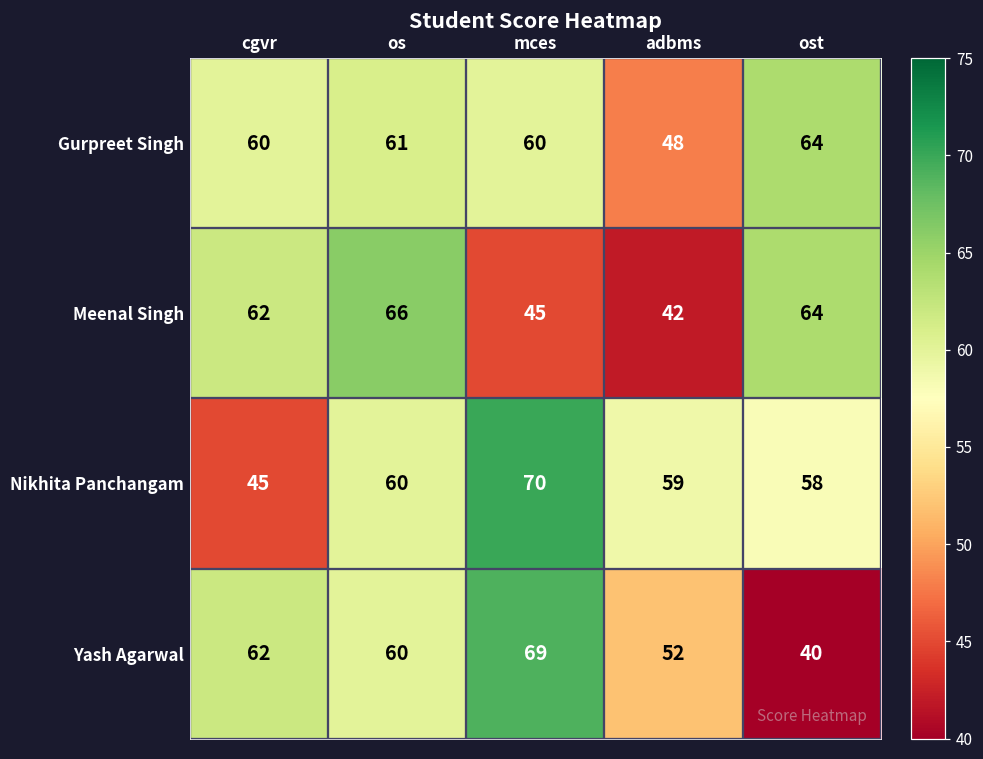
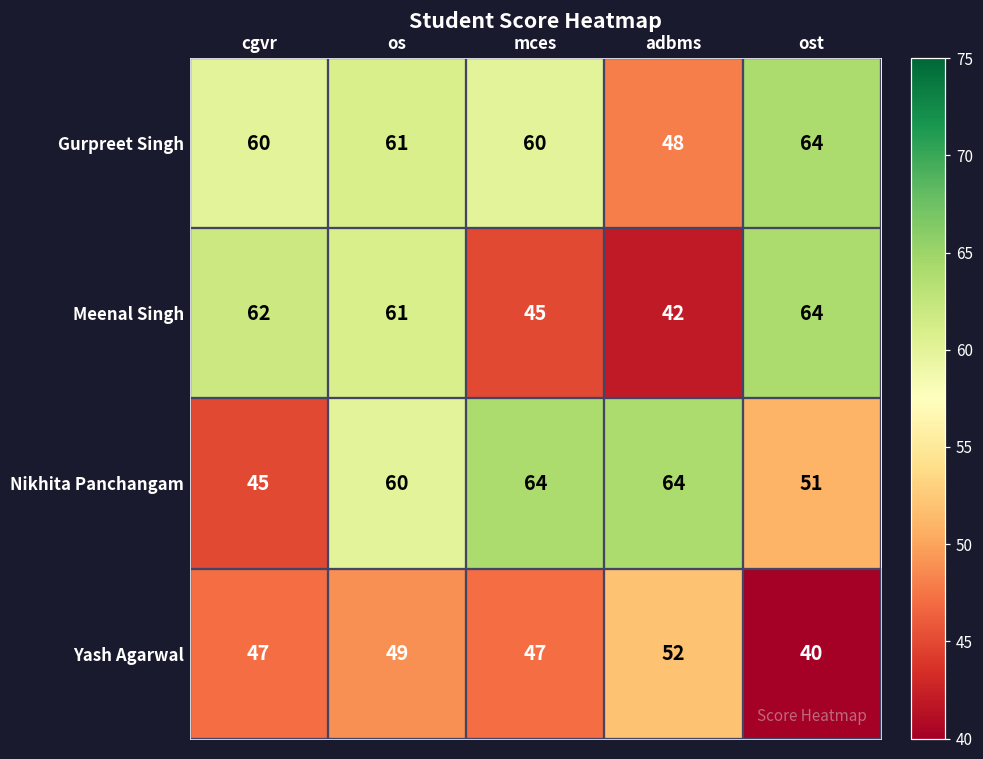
Meenal Singh, os: 66 -> 61
Nikhita Panchangam, mces: 70 -> 64
Nikhita Panchangam, adbms: 59 -> 64
Nikhita Panchangam, ost: 58 -> 51
Yash Agarwal, cgvr: 62 -> 47
Yash Agarwal, os: 60 -> 49
Yash Agarwal, mces: 69 -> 47
